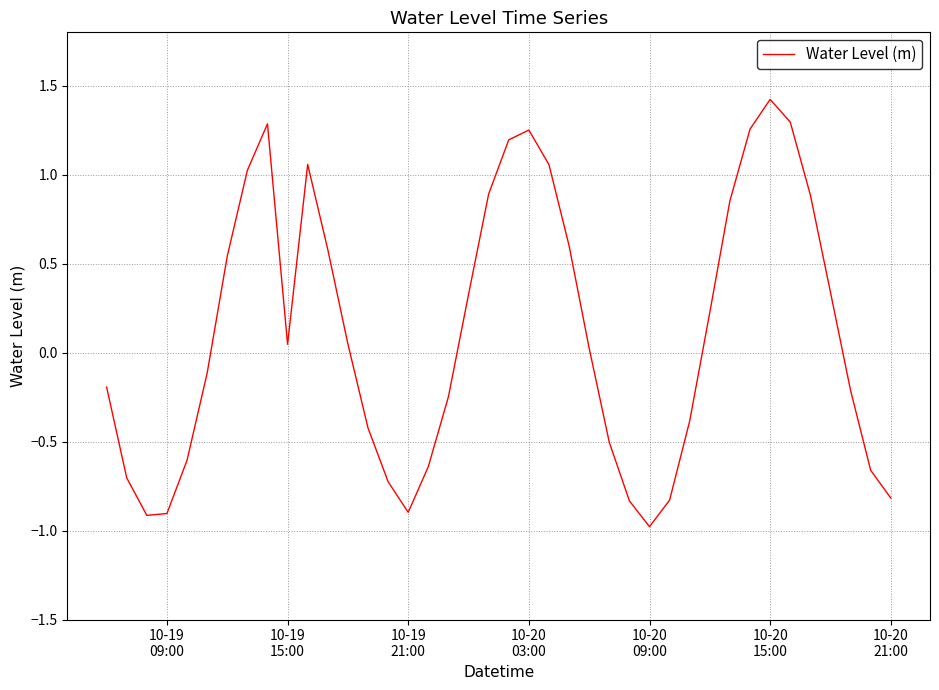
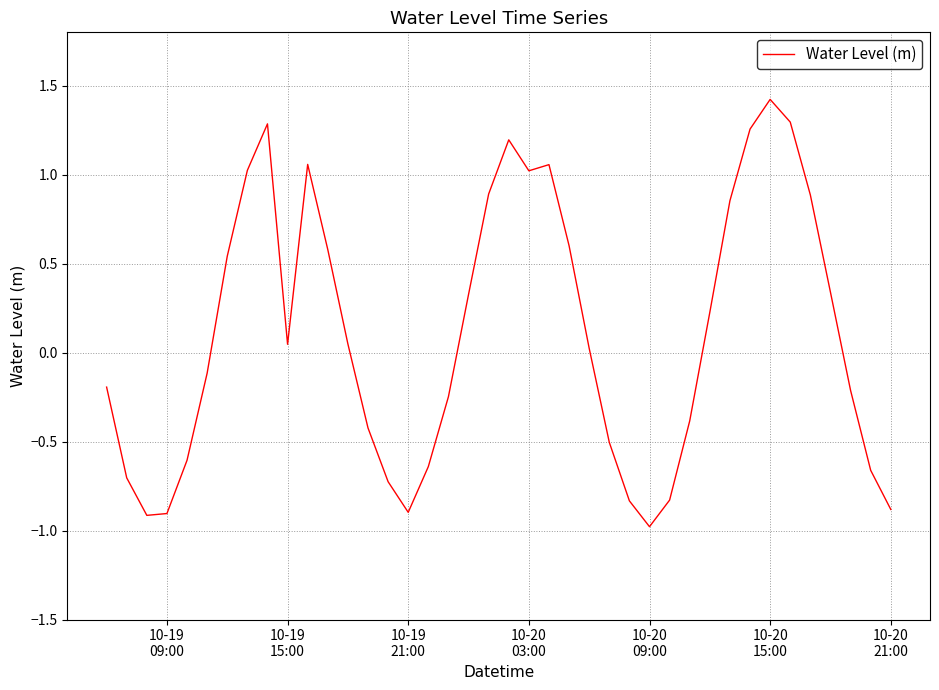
10-20 03:00: 1.25 -> 1.02
10-20 21:00: -0.82 -> -0.88
